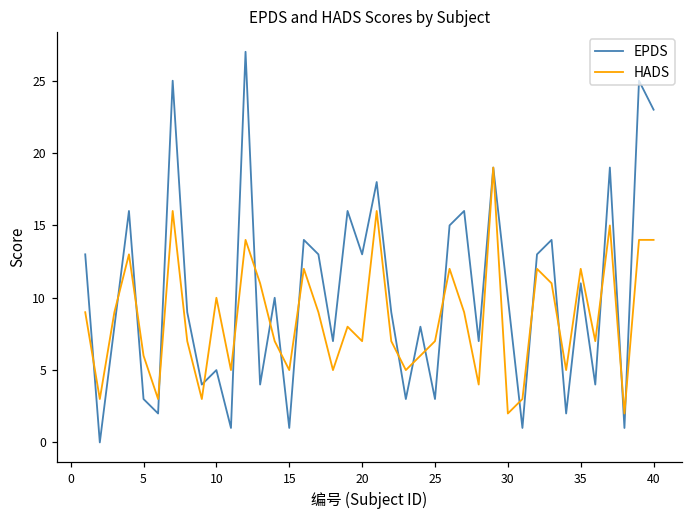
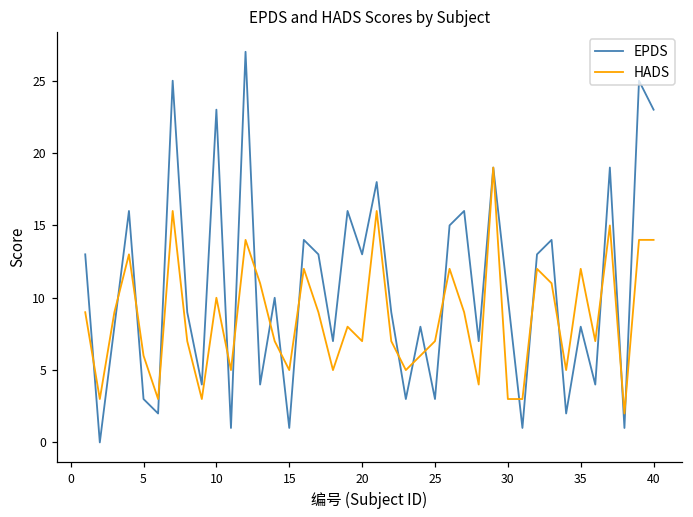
EPDS, 10: 5 -> 23
HADS, 30: 2 -> 3
EPDS, 35: 11 -> 8
